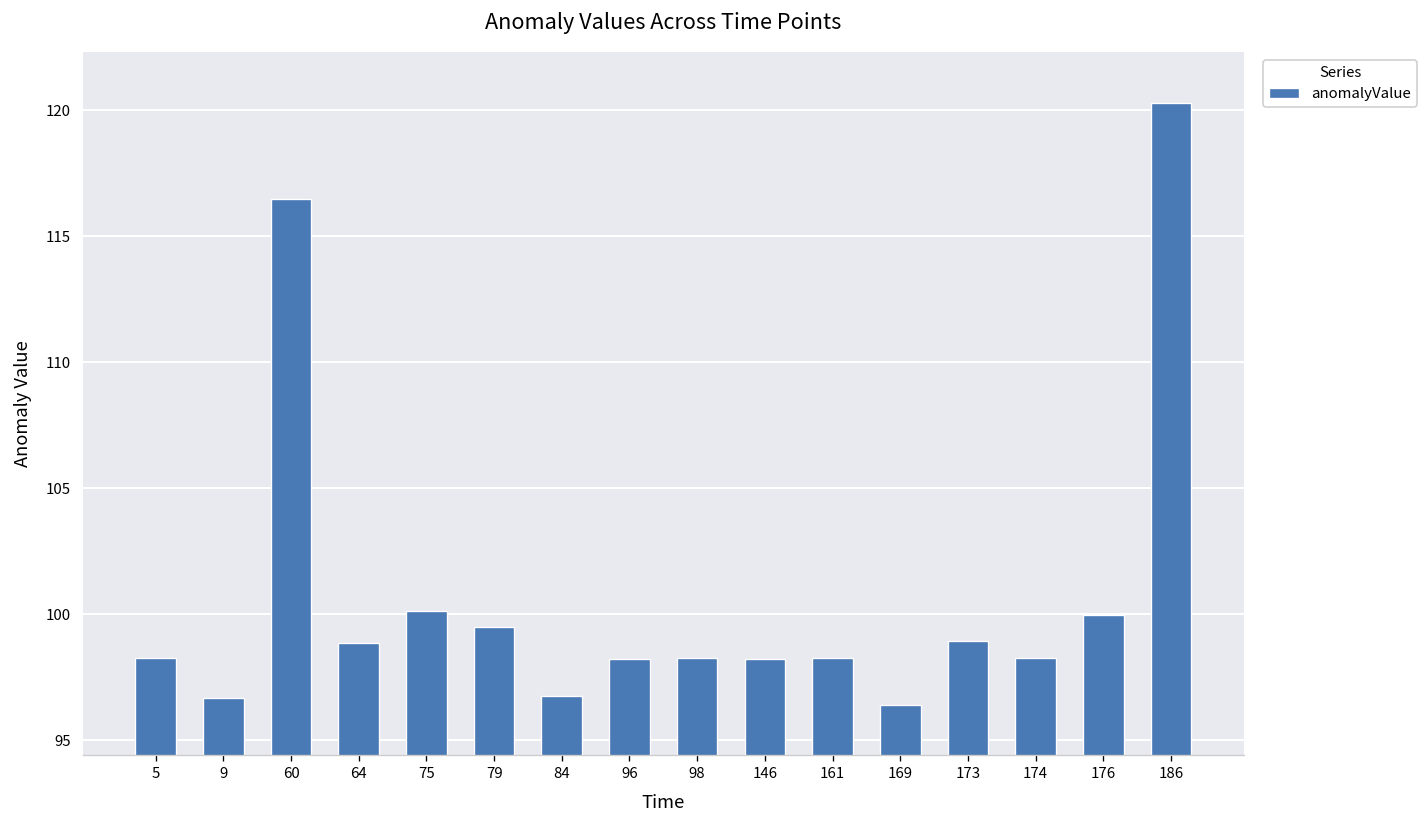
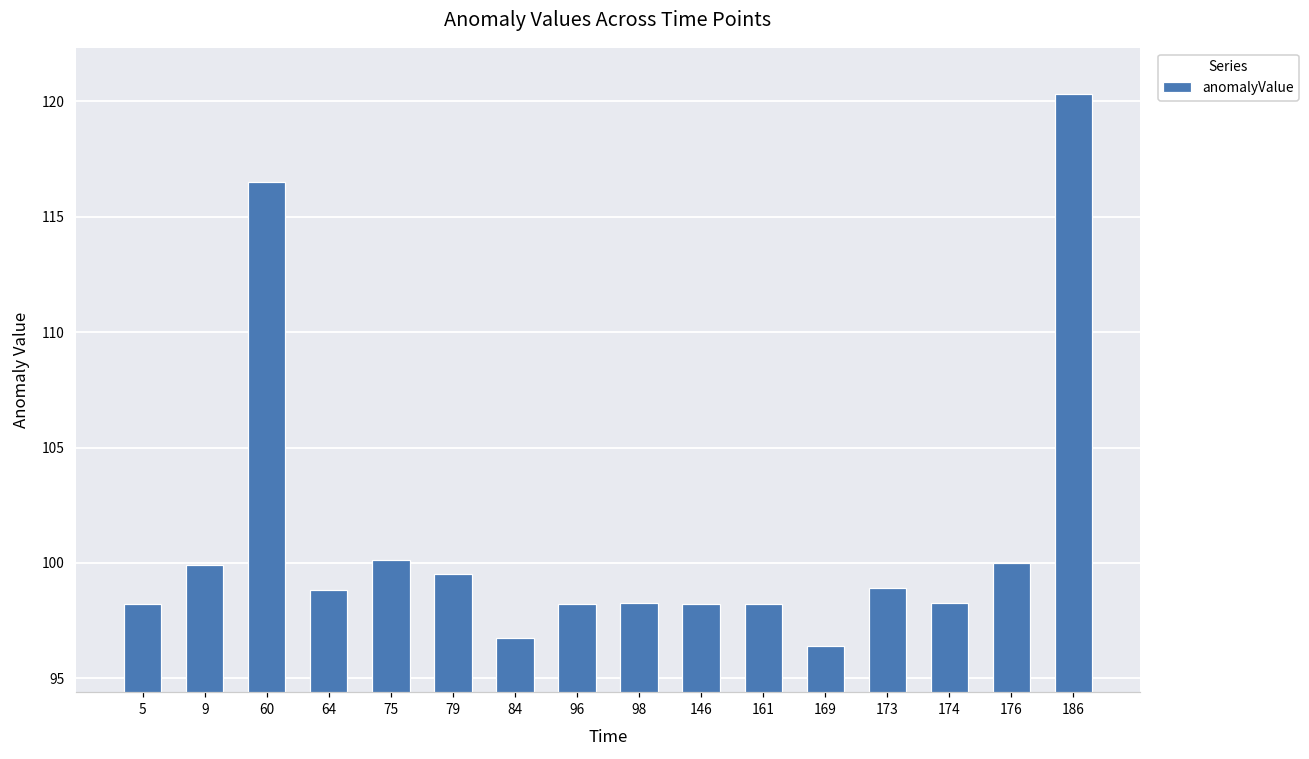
9: 96.7 -> 99.9
